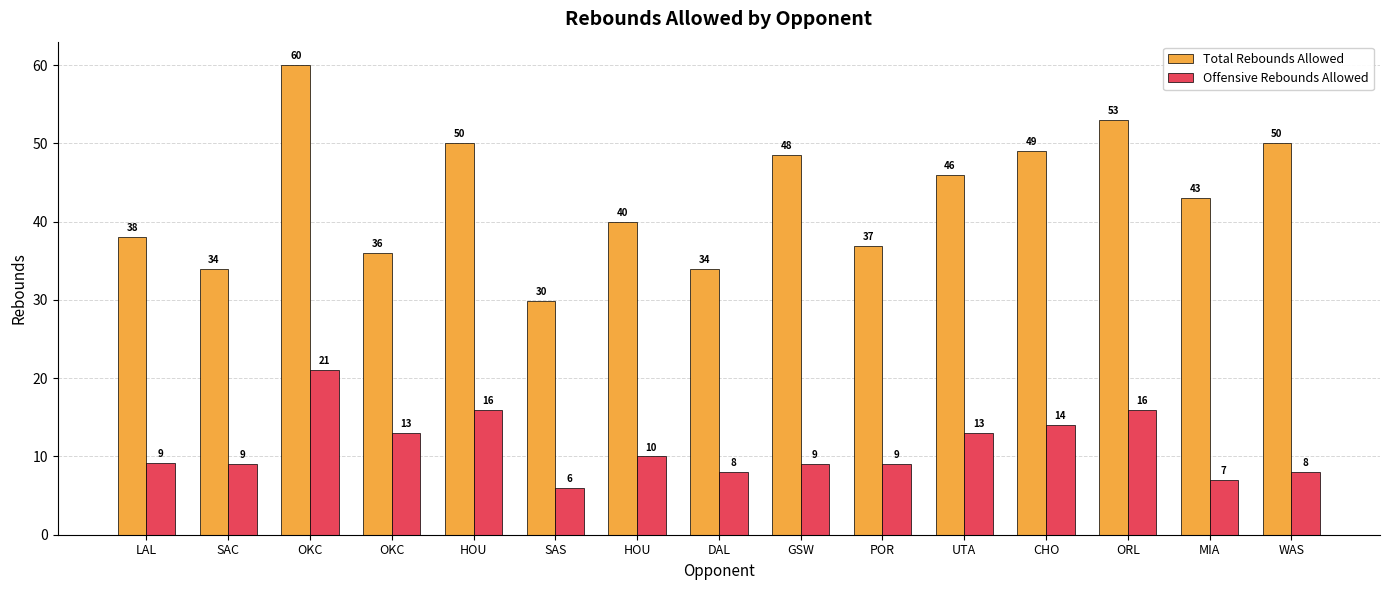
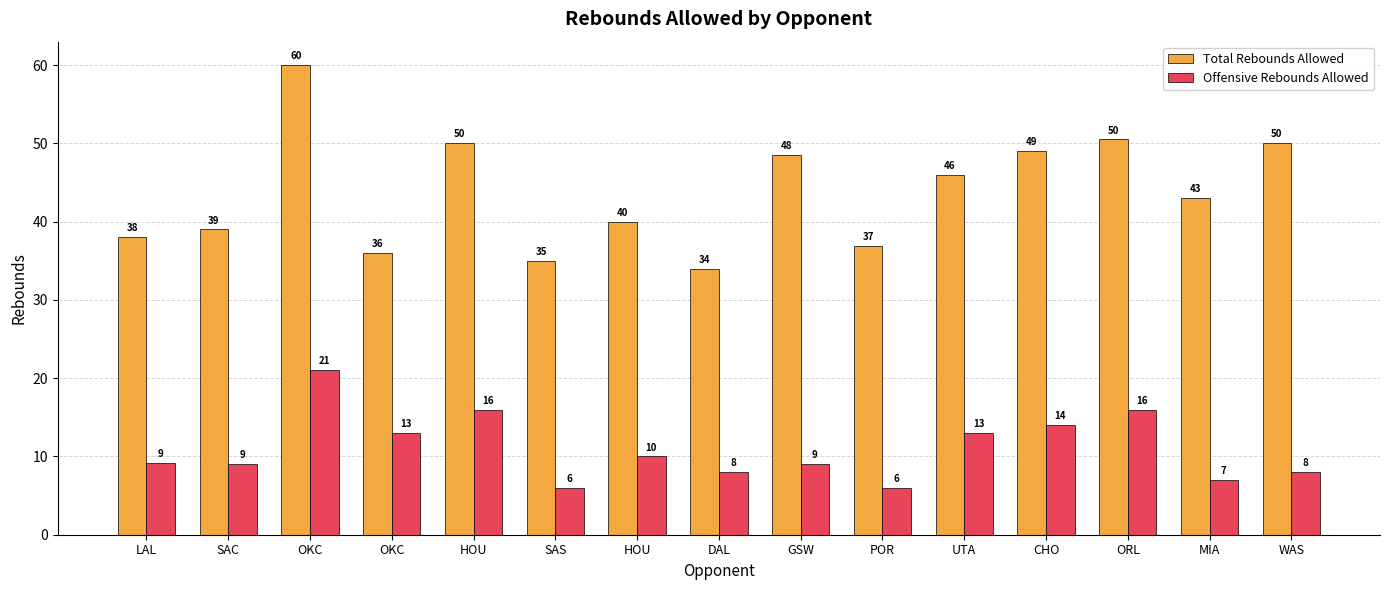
Total Rebounds Allowed, SAC: 34 -> 39
Total Rebounds Allowed, SAS: 30 -> 35
Offensive Rebounds Allowed, POR: 9 -> 6
Total Rebounds Allowed, ORL: 53 -> 50
